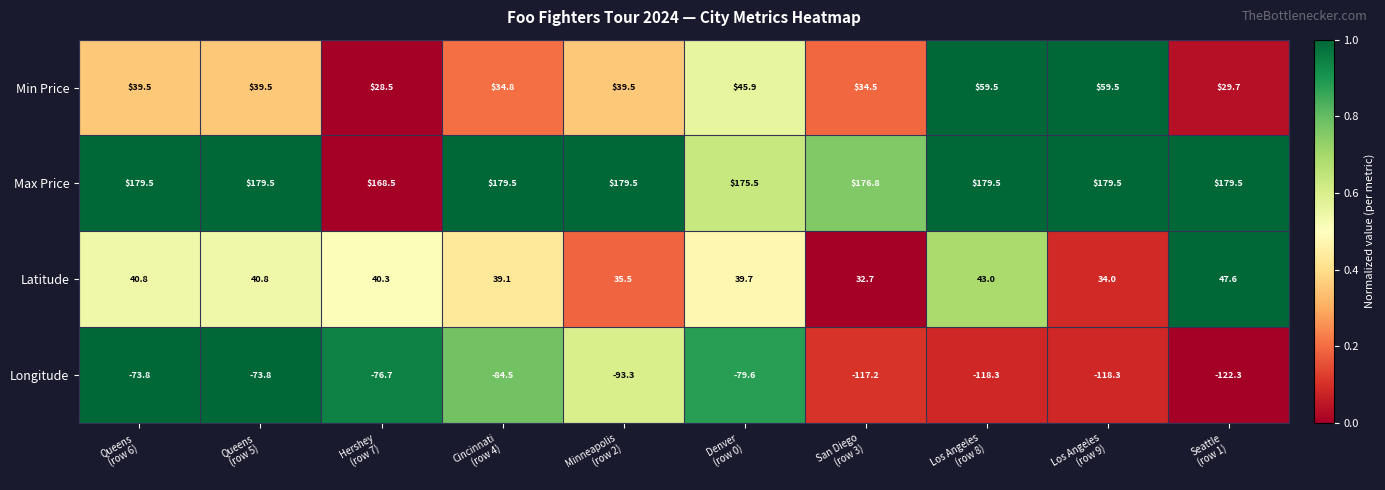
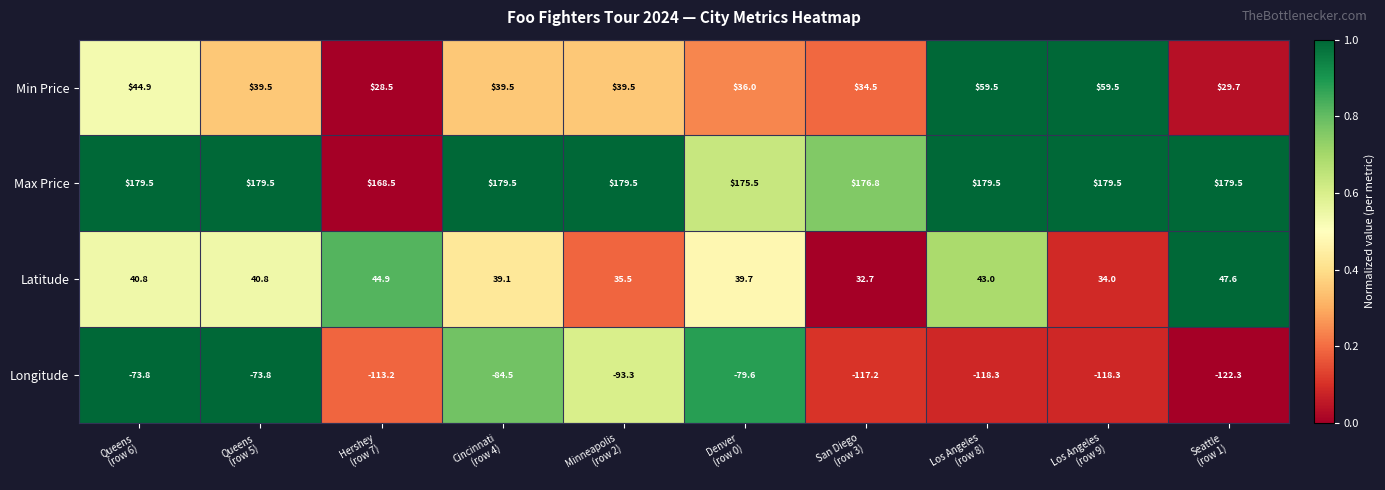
Min Price, Queens (row 6): $39.5 -> $44.9
Min Price, Cincinnati (row 4): $34.8 -> $39.5
Min Price, Denver (row 0): $45.9 -> $36.0
Latitude, Hershey (row 7): 40.3 -> 44.9
Longitude, Hershey (row 7): -76.7 -> -113.2
